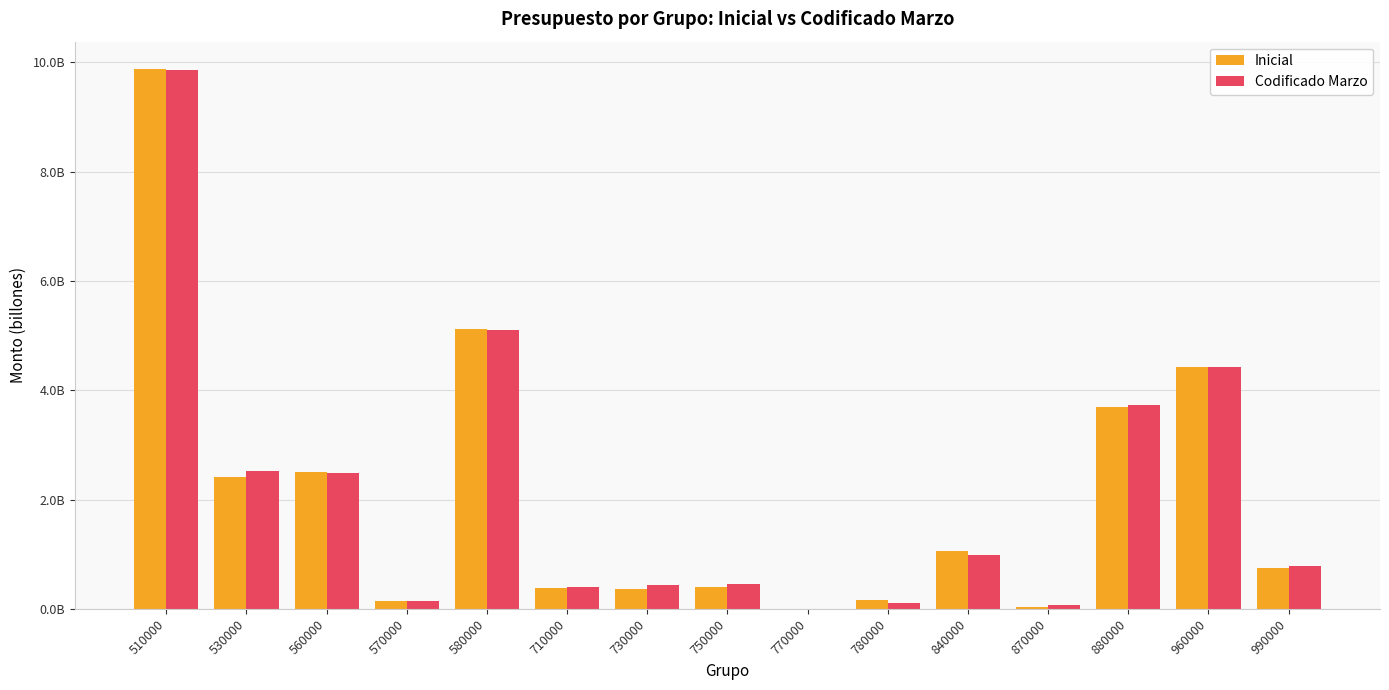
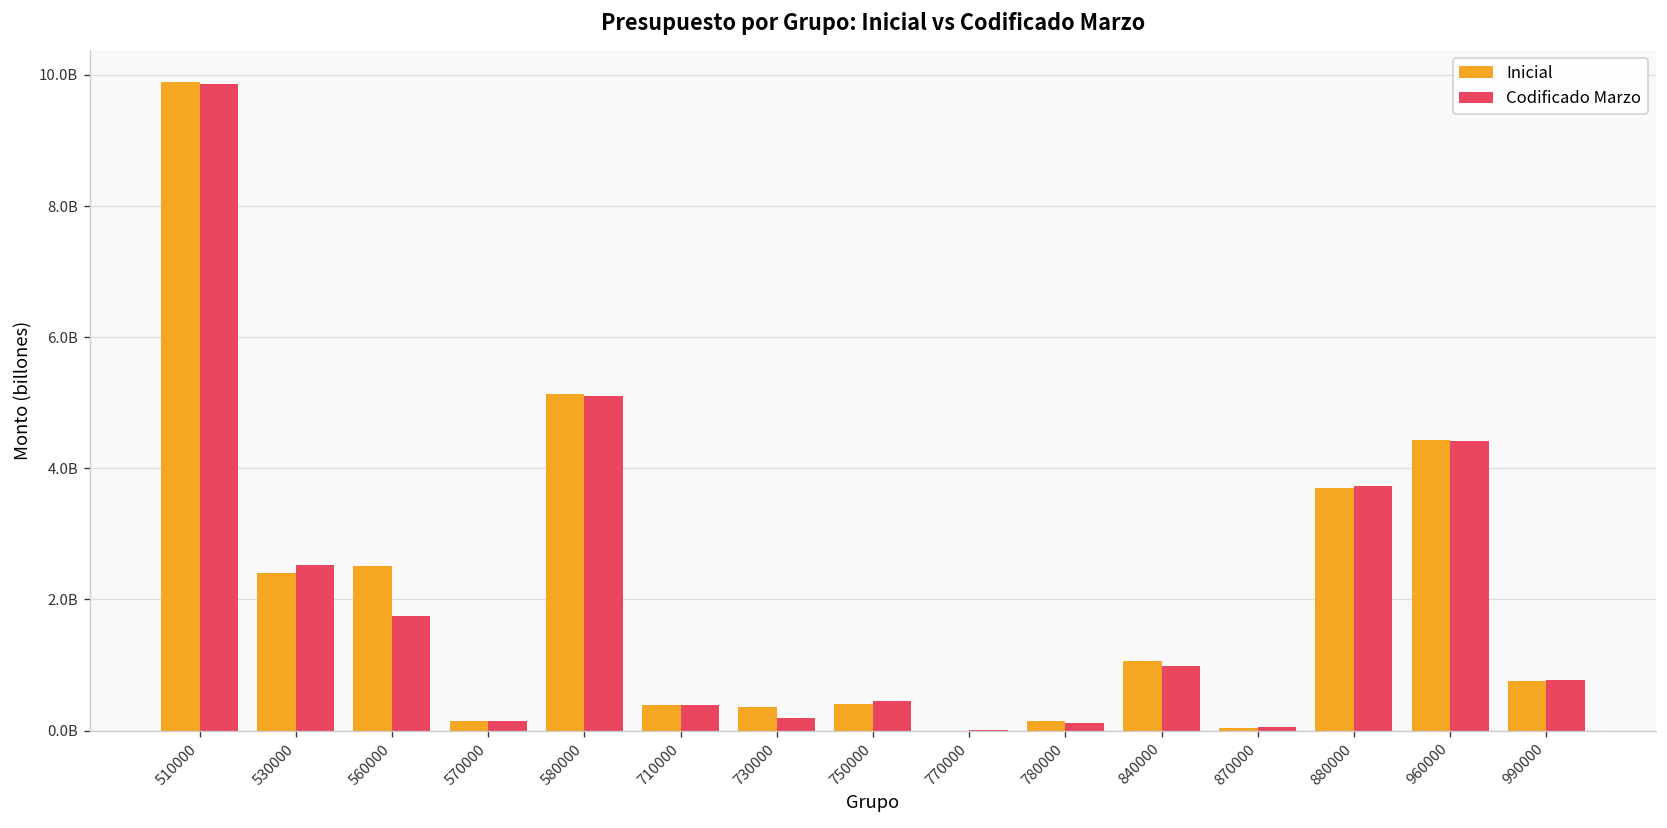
Codificado Marzo, 560000: 2500000000 -> 1700000000
Codificado Marzo, 730000: 400000000 -> 200000000
